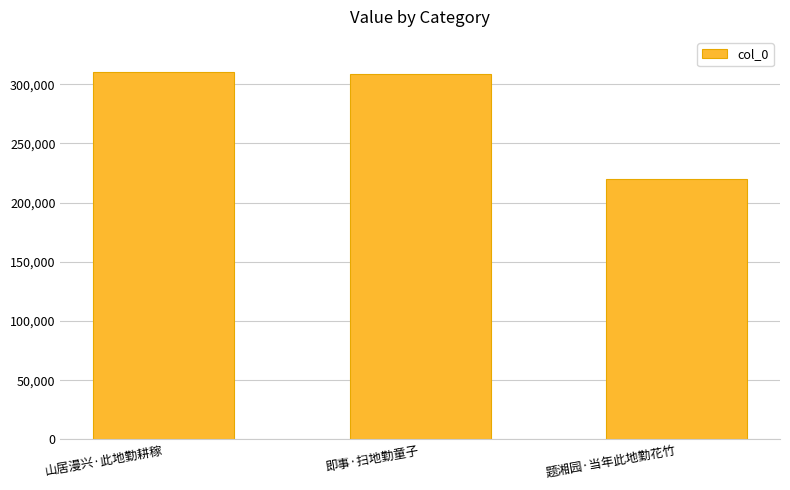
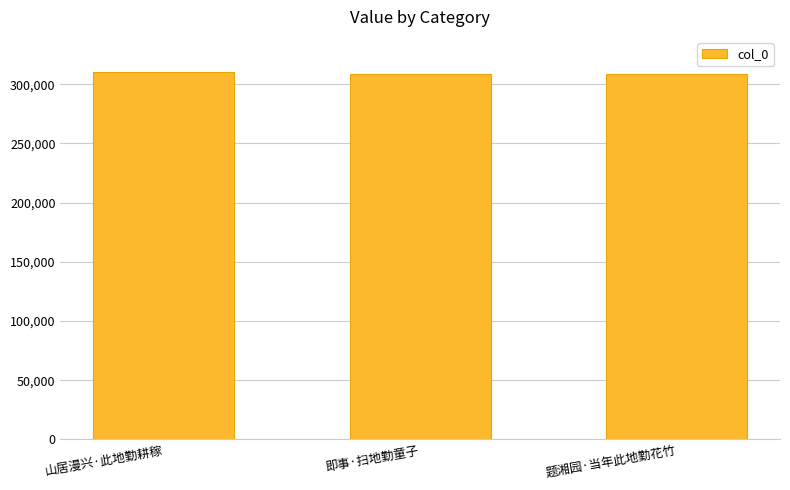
题湘园·当年此地勤花竹: 220,000 -> 309,000
